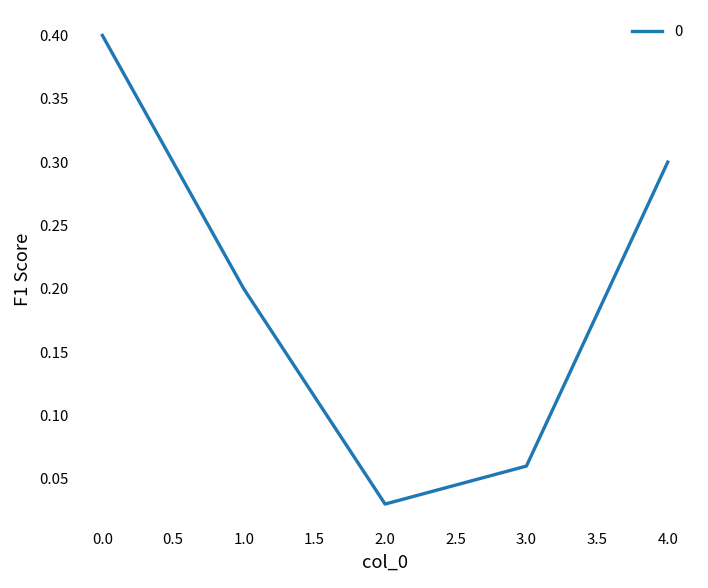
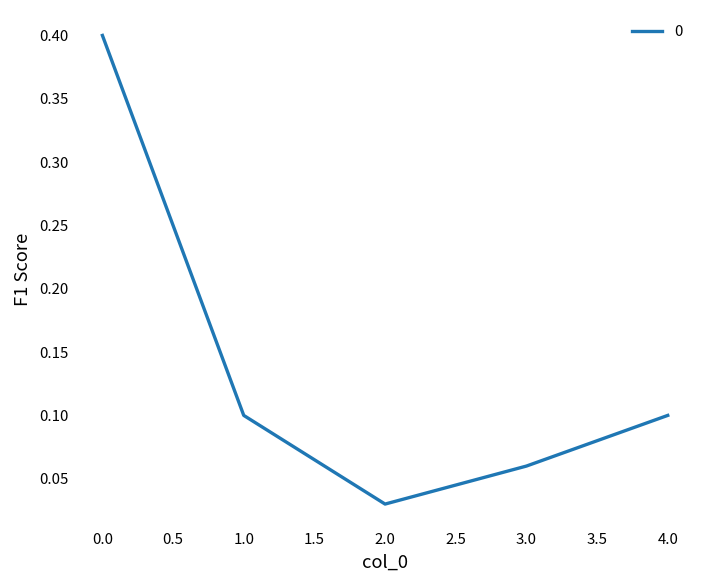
1.0: 0.2 -> 0.1
4.0: 0.3 -> 0.1
